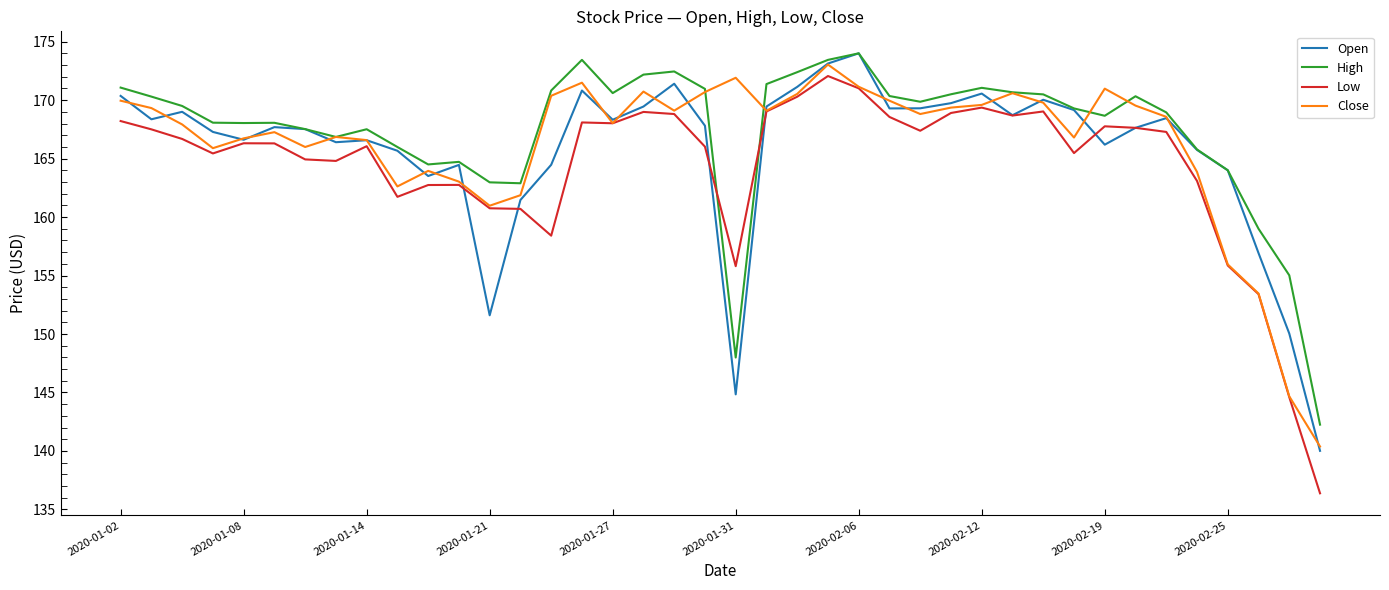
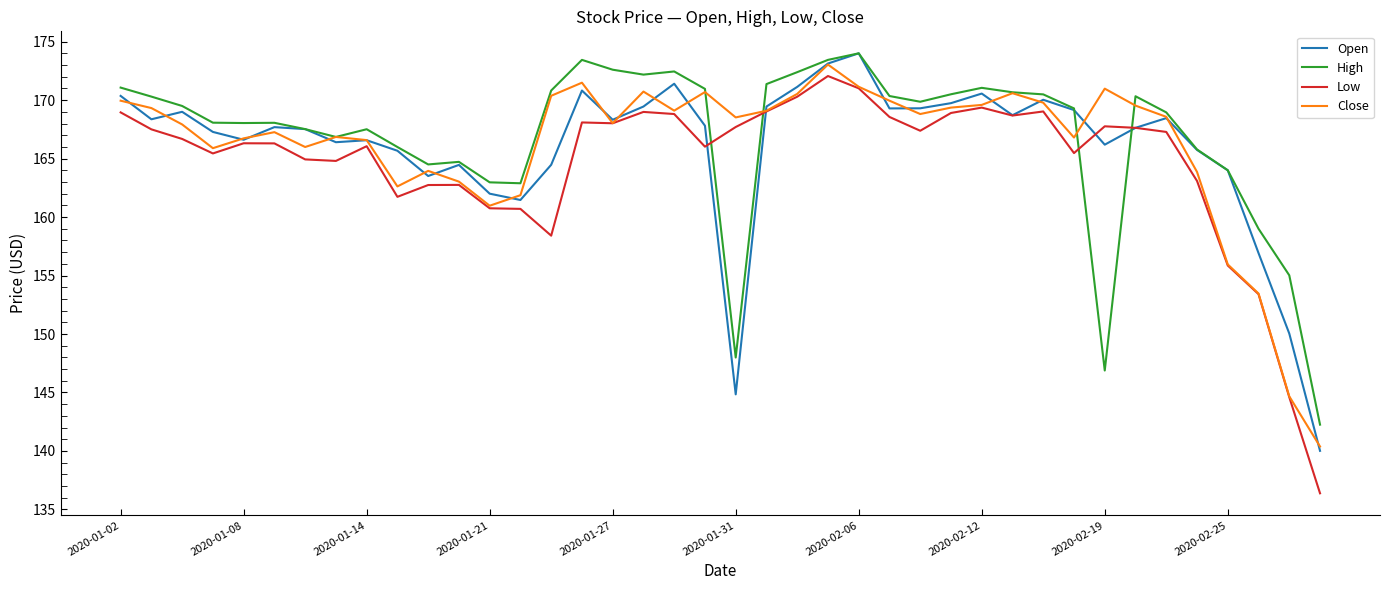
Low, 2020-01-02: 168.2 -> 169.0
Open, 2020-01-21: 151.6 -> 162.0
High, 2020-01-27: 170.6 -> 172.6
Low, 2020-01-31: 155.8 -> 167.7
Close, 2020-01-31: 171.9 -> 168.5
High, 2020-02-19: 168.7 -> 146.9
